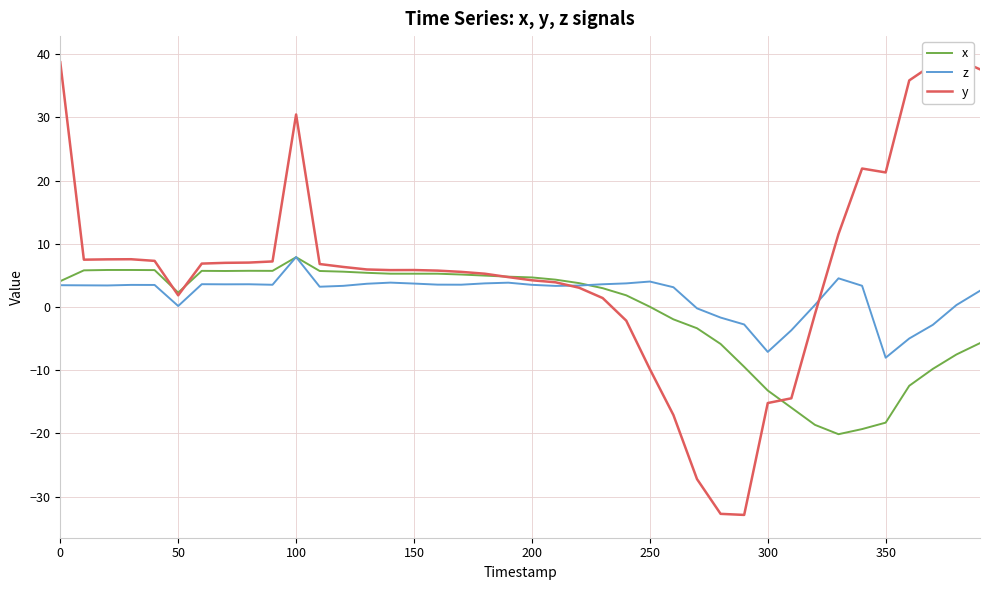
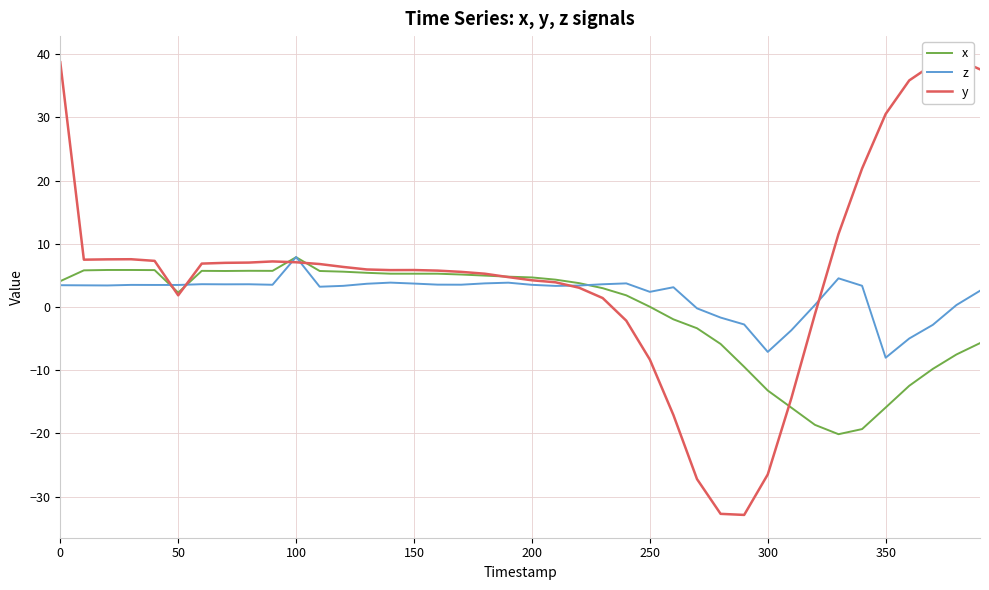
z, 50: 0 -> 3
y, 100: 30 -> 7
z, 250: 4 -> 2
y, 250: -10 -> -8
y, 300: -15 -> -27
x, 350: -18 -> -16
y, 350: 21 -> 31
